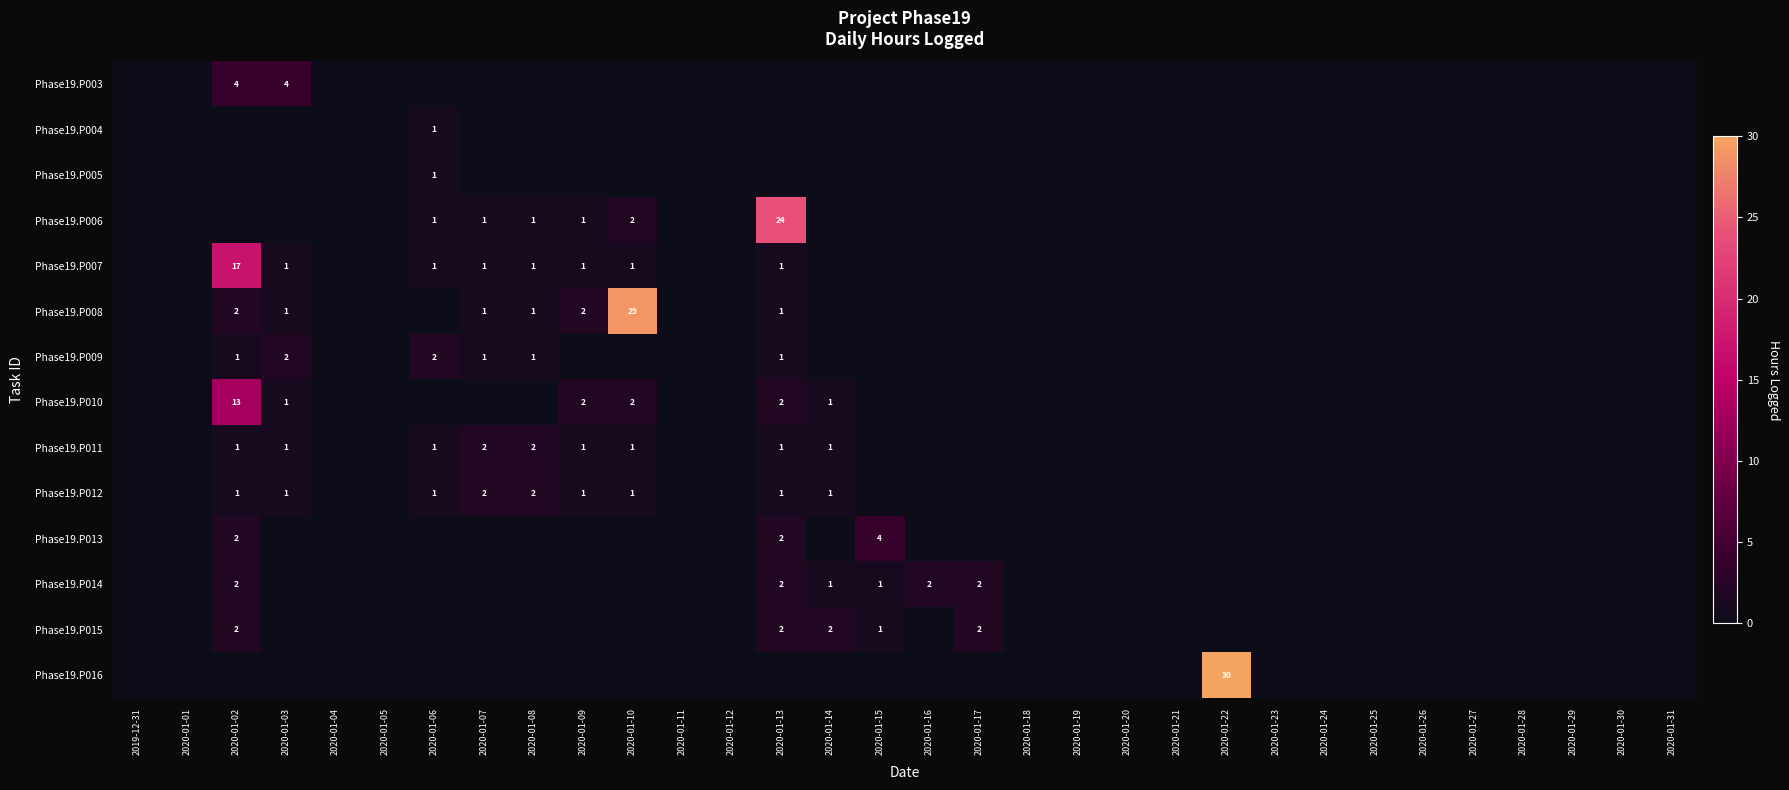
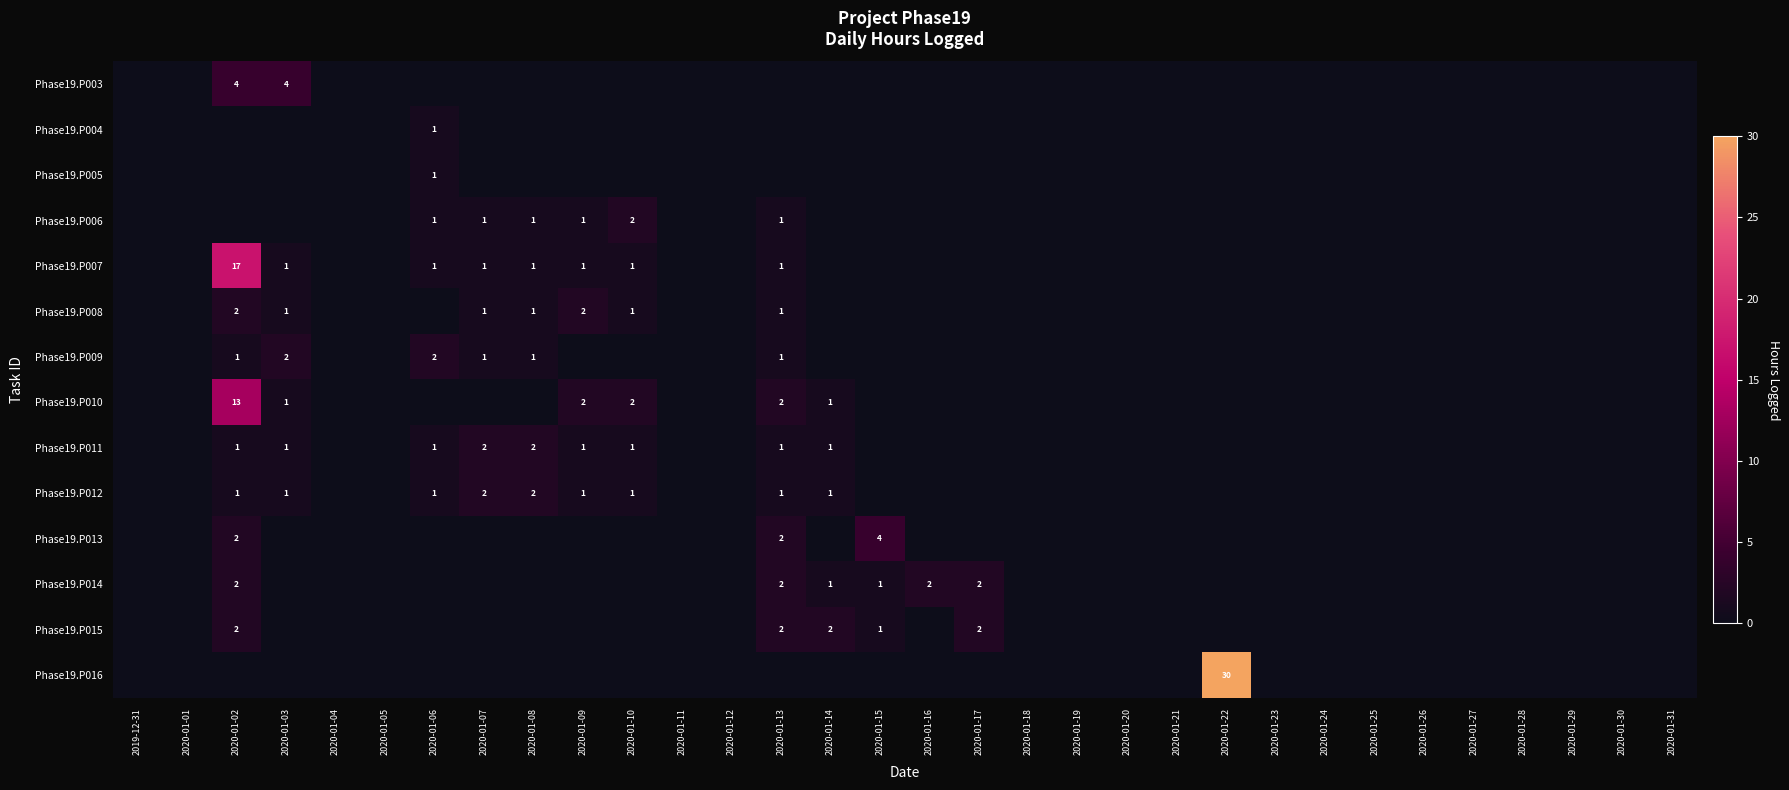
Phase19.P006, 2020-01-13: 24 -> 1
Phase19.P008, 2020-01-10: 29 -> 1
